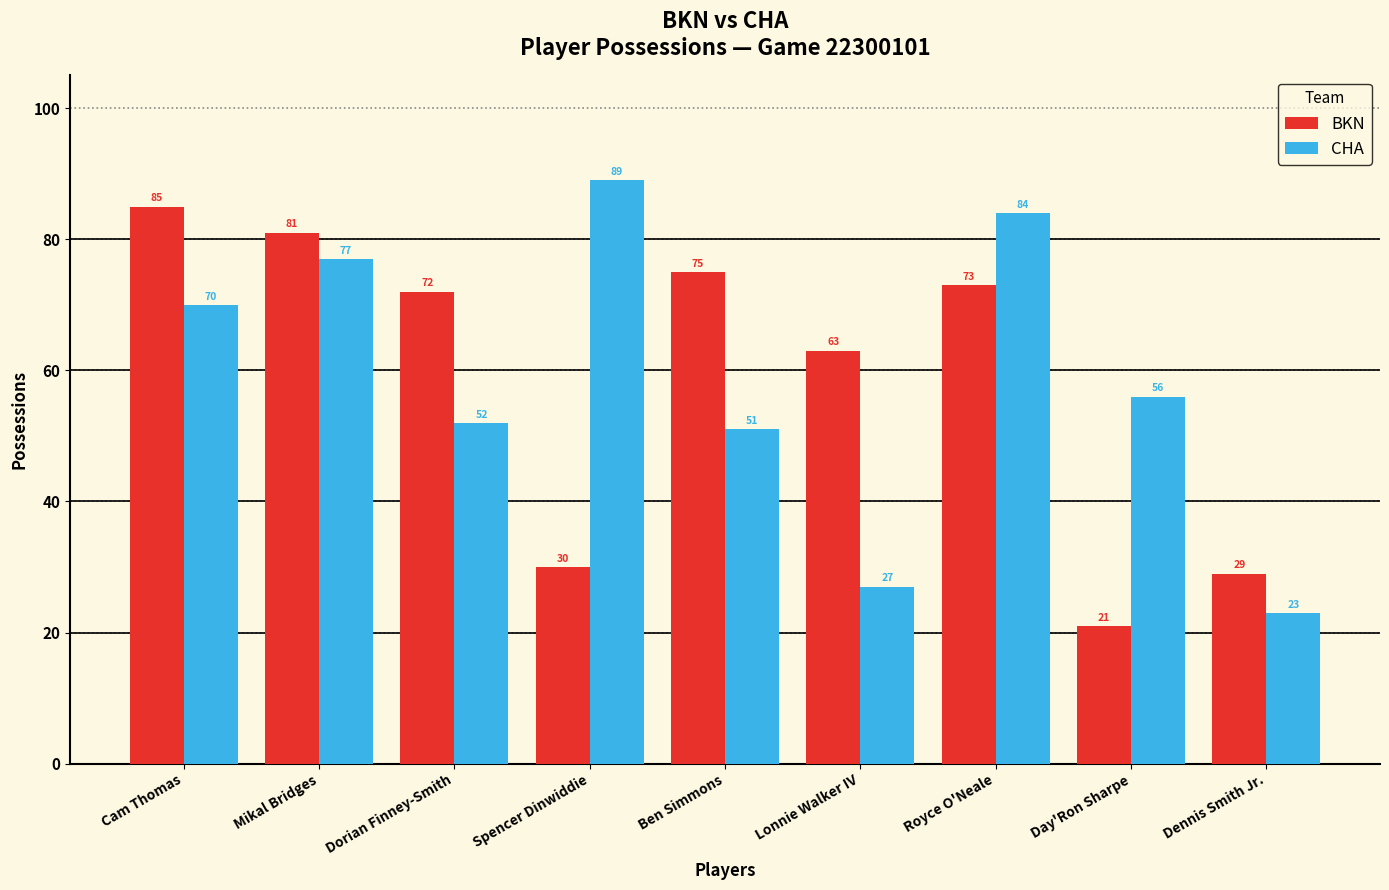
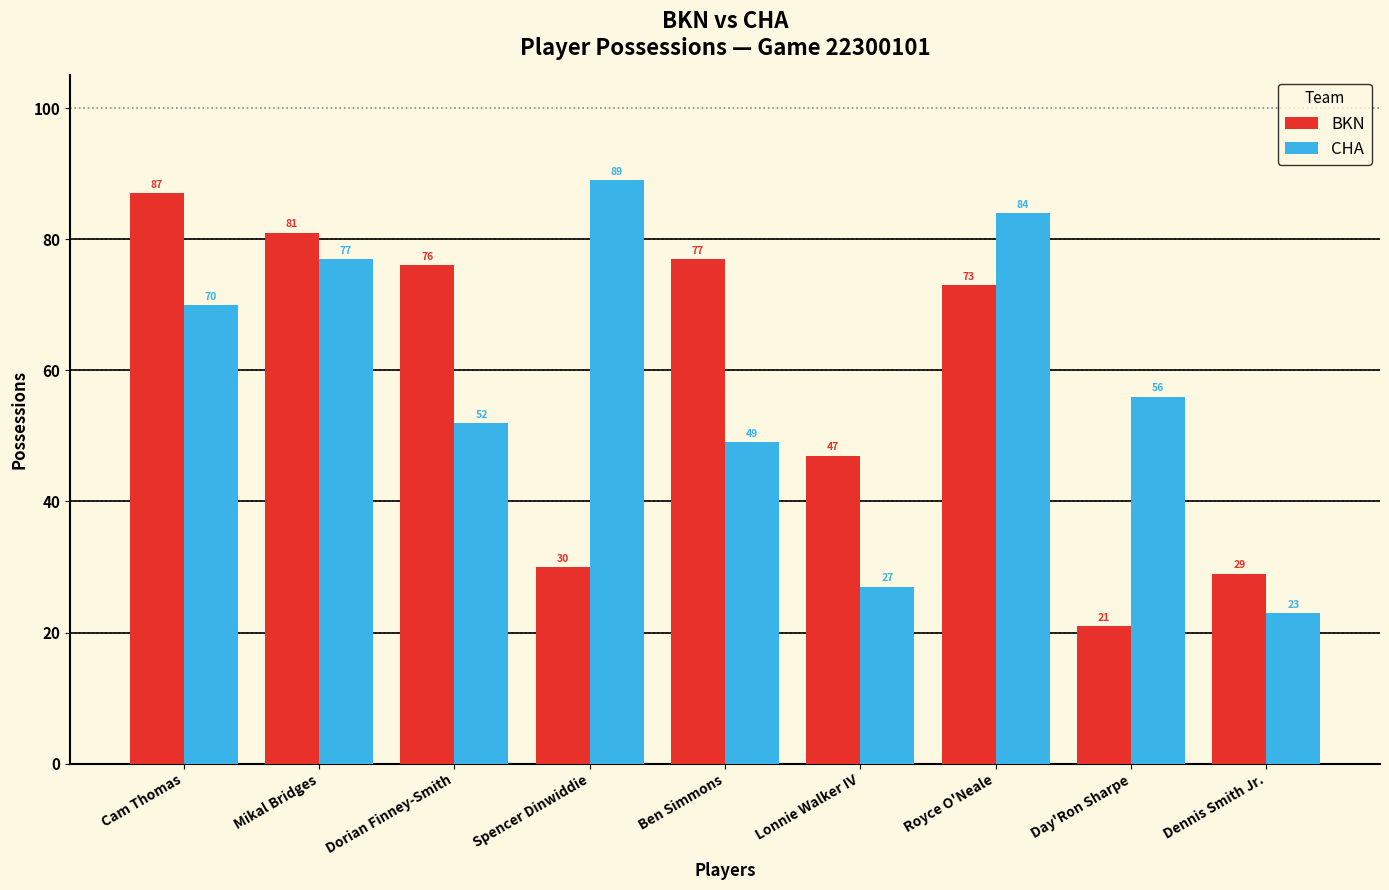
BKN, Cam Thomas: 85 -> 87
BKN, Dorian Finney-Smith: 72 -> 76
BKN, Ben Simmons: 75 -> 77
CHA, Ben Simmons: 51 -> 49
BKN, Lonnie Walker IV: 63 -> 47
